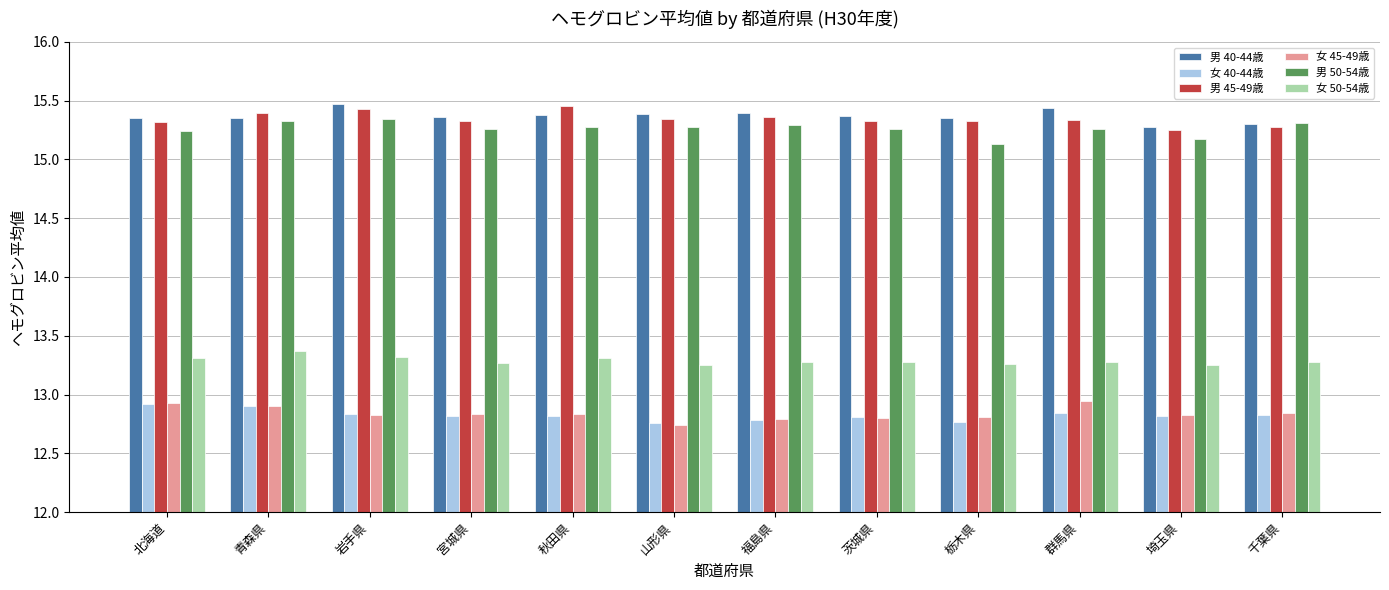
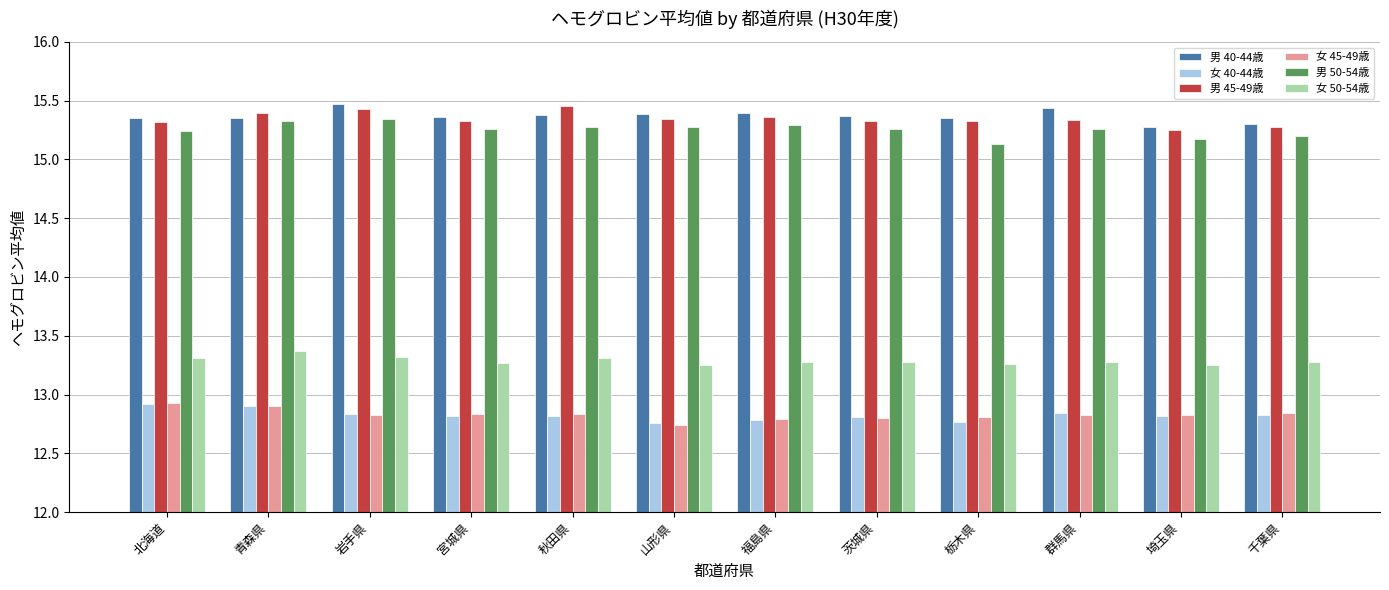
女 45-49歳, 群馬県: 12.95 -> 12.83
男 50-54歳, 千葉県: 15.31 -> 15.20
